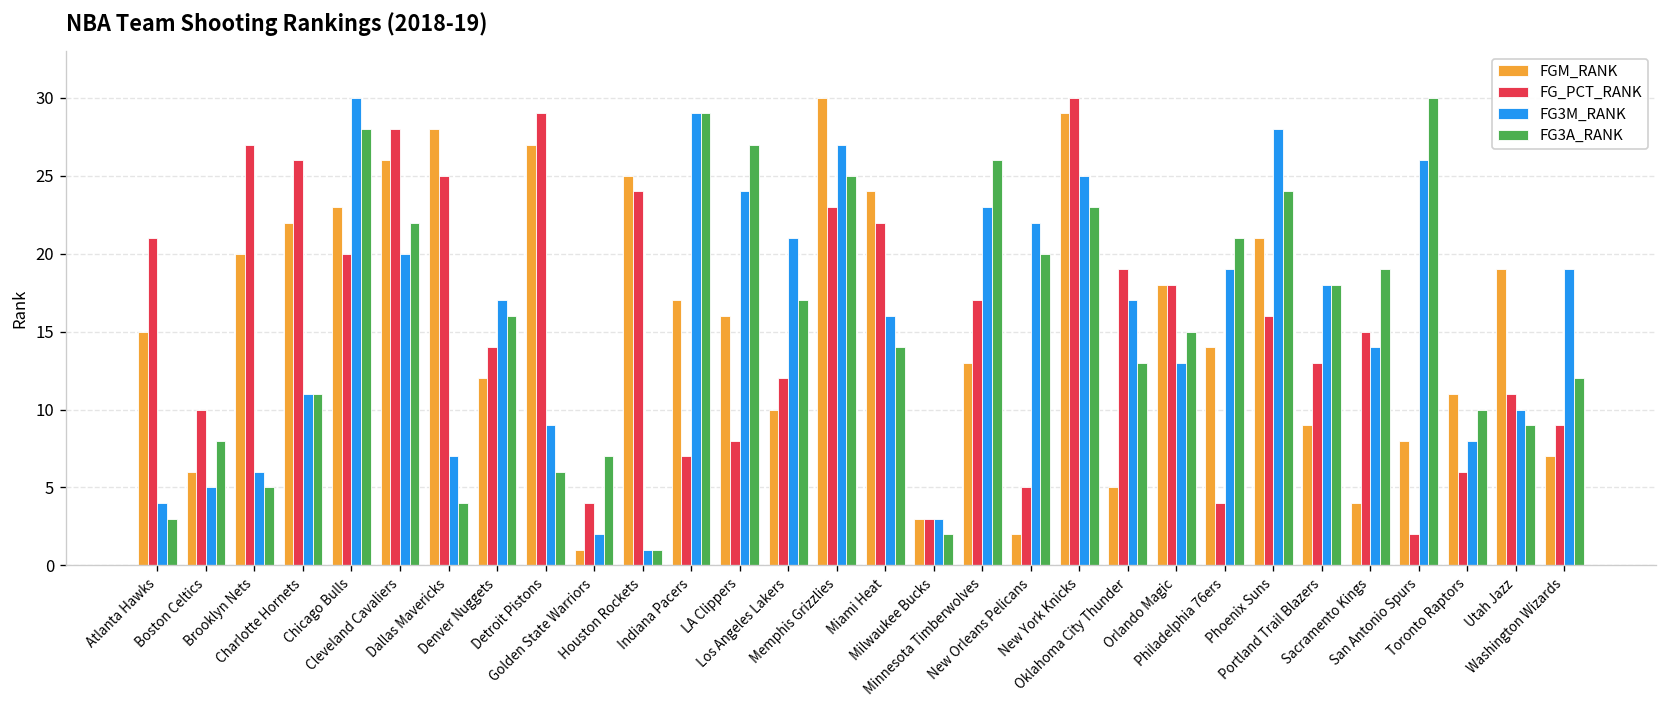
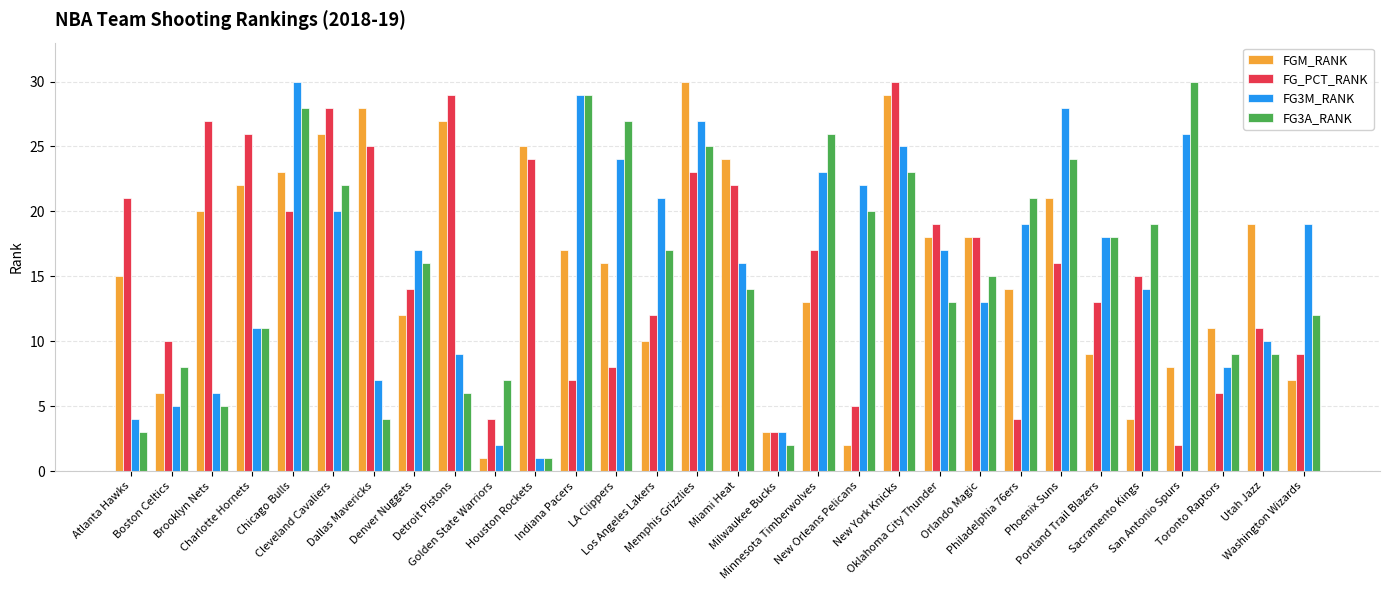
FGM_RANK, Oklahoma City Thunder: 5 -> 18
FG3A_RANK, Toronto Raptors: 10 -> 9
